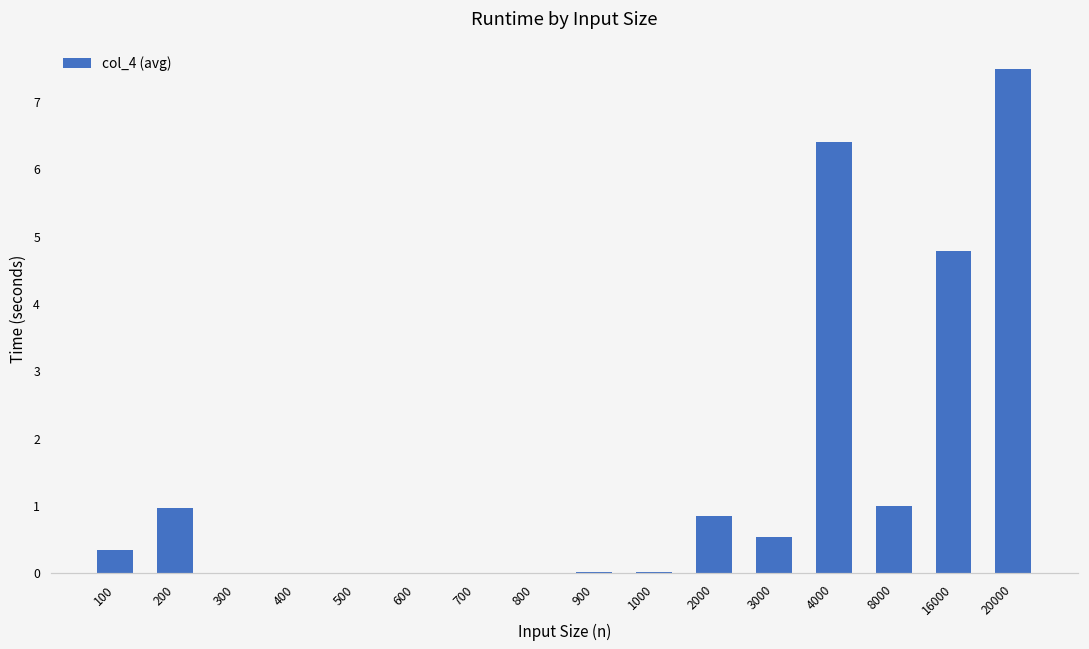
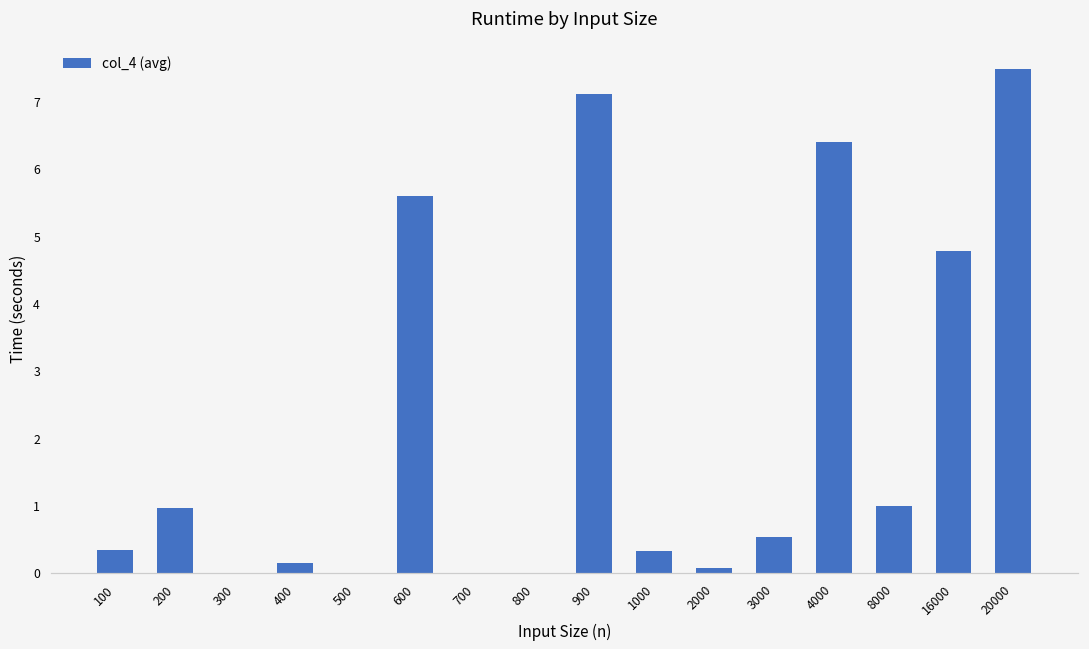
400: 0.0 -> 0.2
600: 0.0 -> 5.6
900: 0.0 -> 7.1
1000: 0.0 -> 0.3
2000: 0.9 -> 0.1
